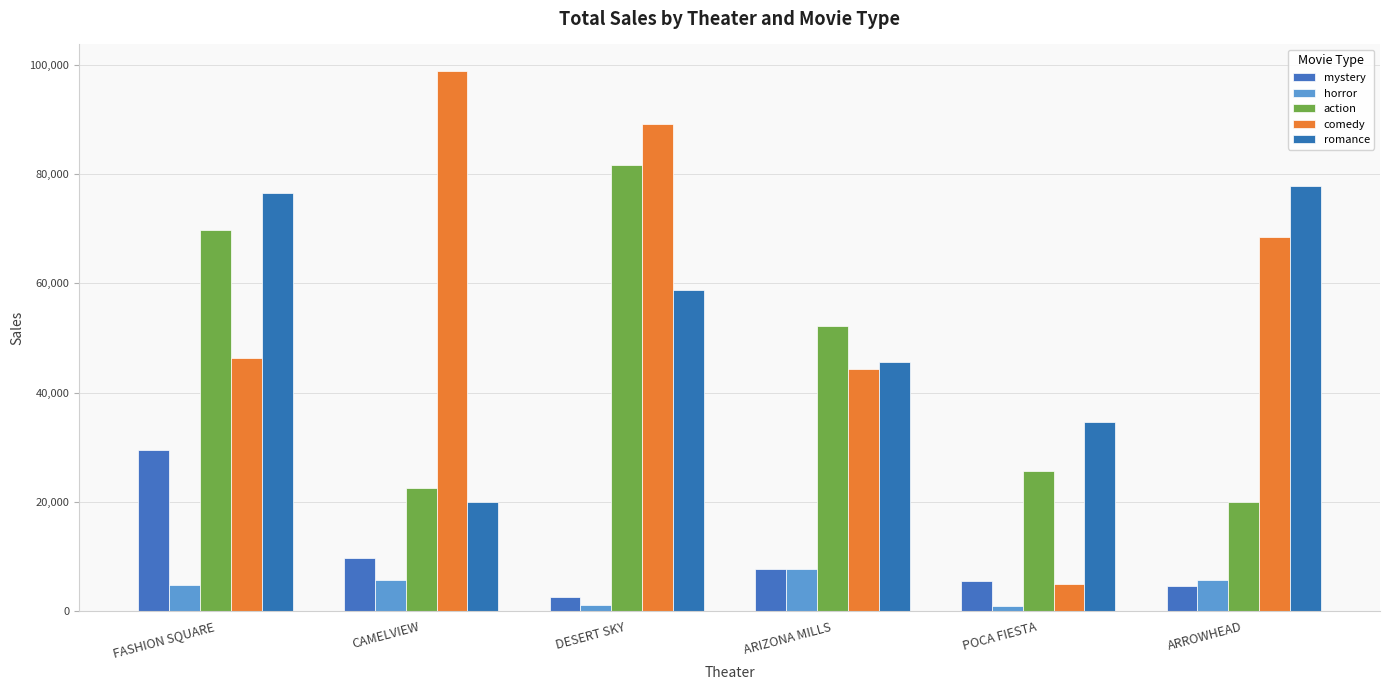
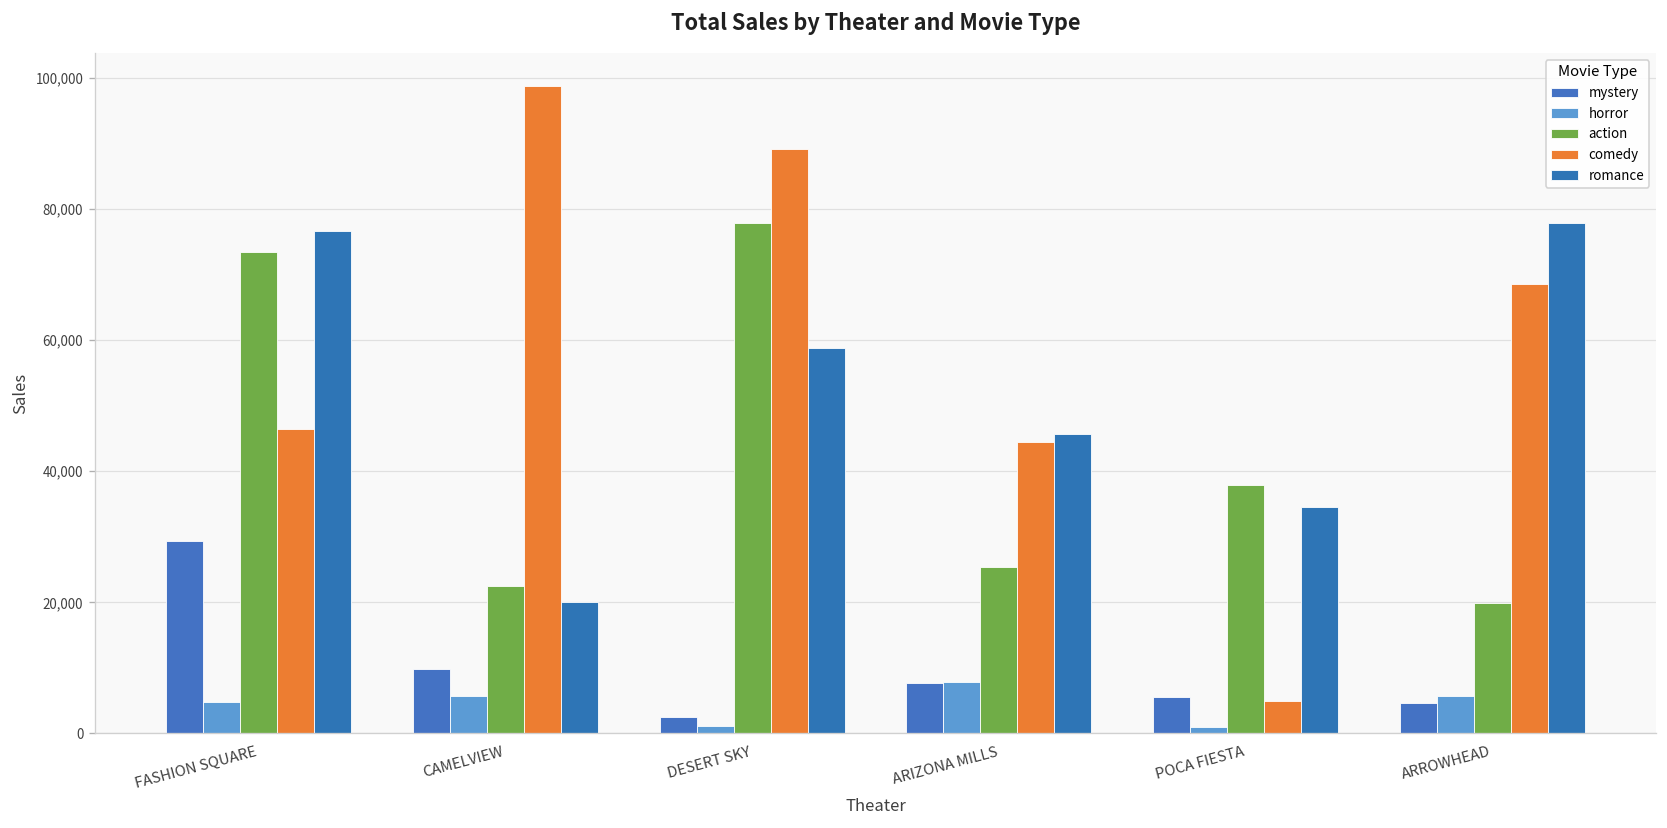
action, FASHION SQUARE: 70,000 -> 73,000
action, DESERT SKY: 82,000 -> 78,000
action, ARIZONA MILLS: 52,000 -> 25,000
action, POCA FIESTA: 26,000 -> 38,000
